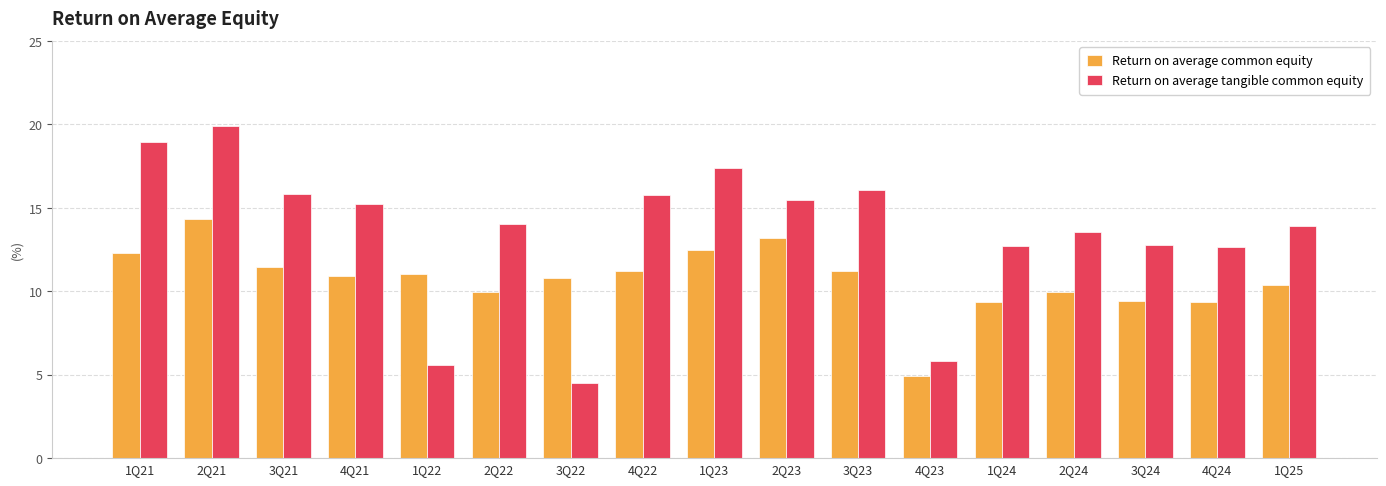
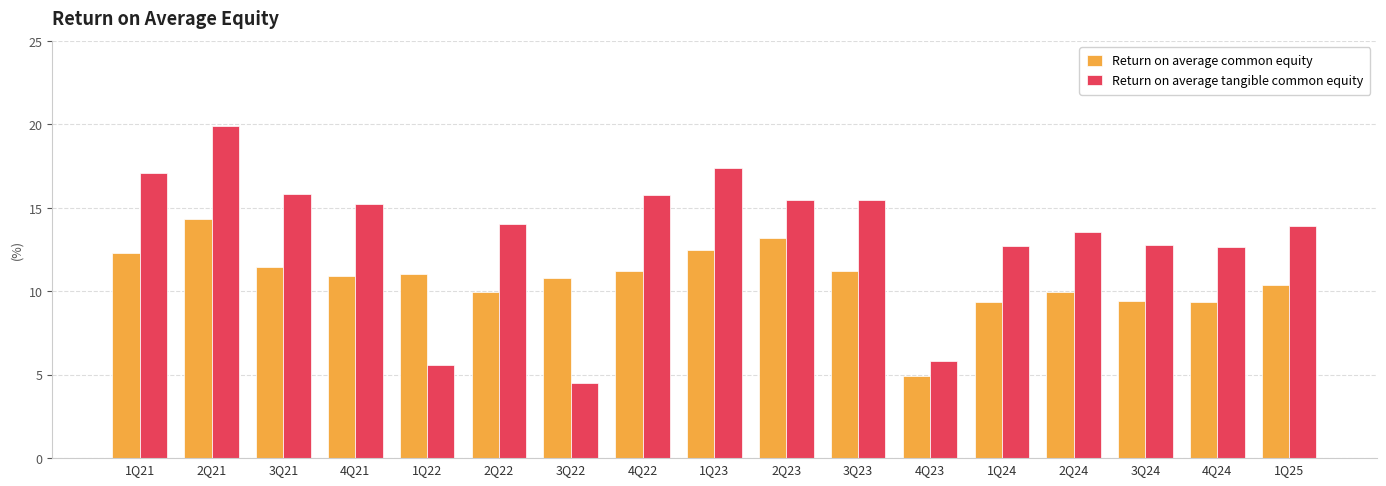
Return on average tangible common equity, 1Q21: 18.9 -> 17.1
Return on average tangible common equity, 3Q23: 16.1 -> 15.5
